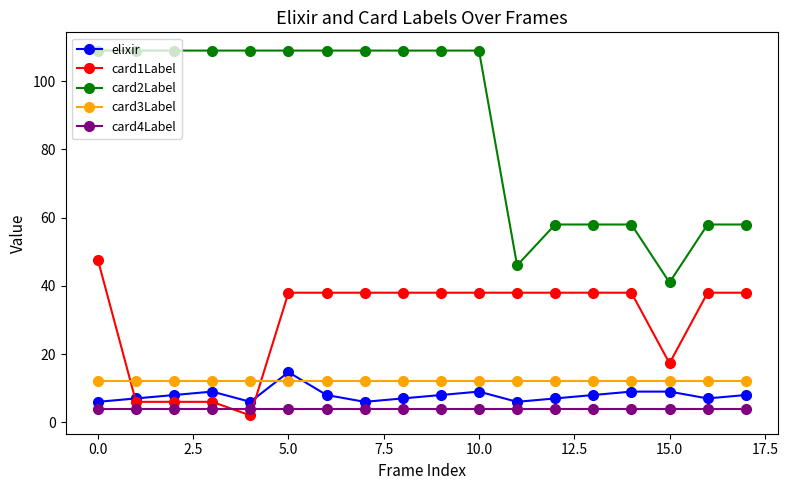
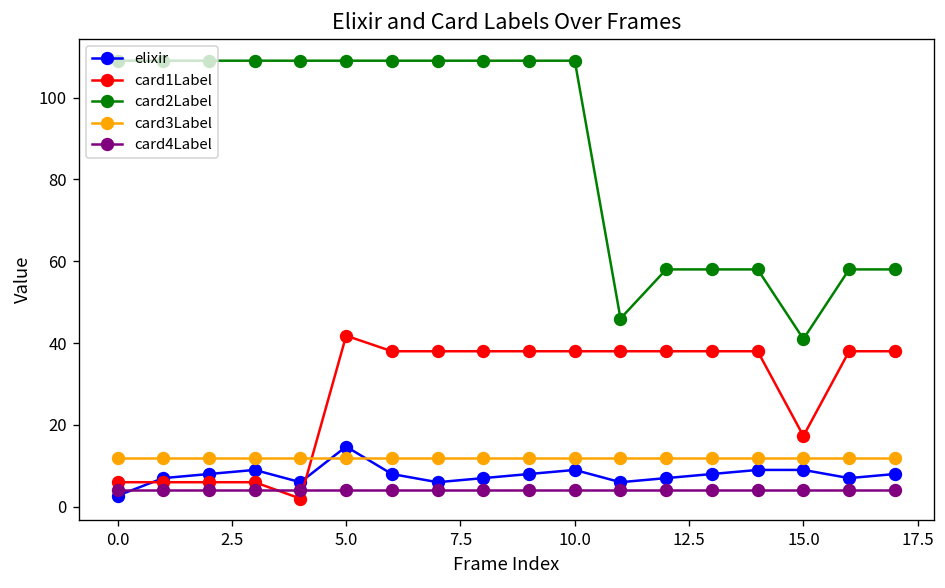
elixir, 0.0: 6 -> 3
card1Label, 0.0: 48 -> 6
card1Label, 5.0: 38 -> 42
